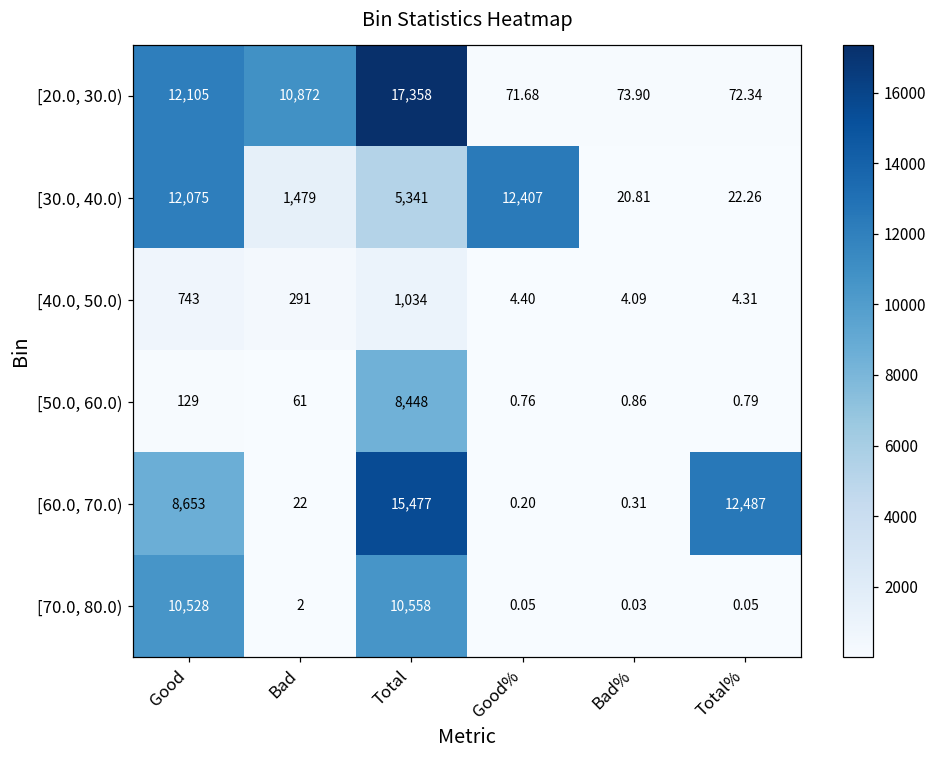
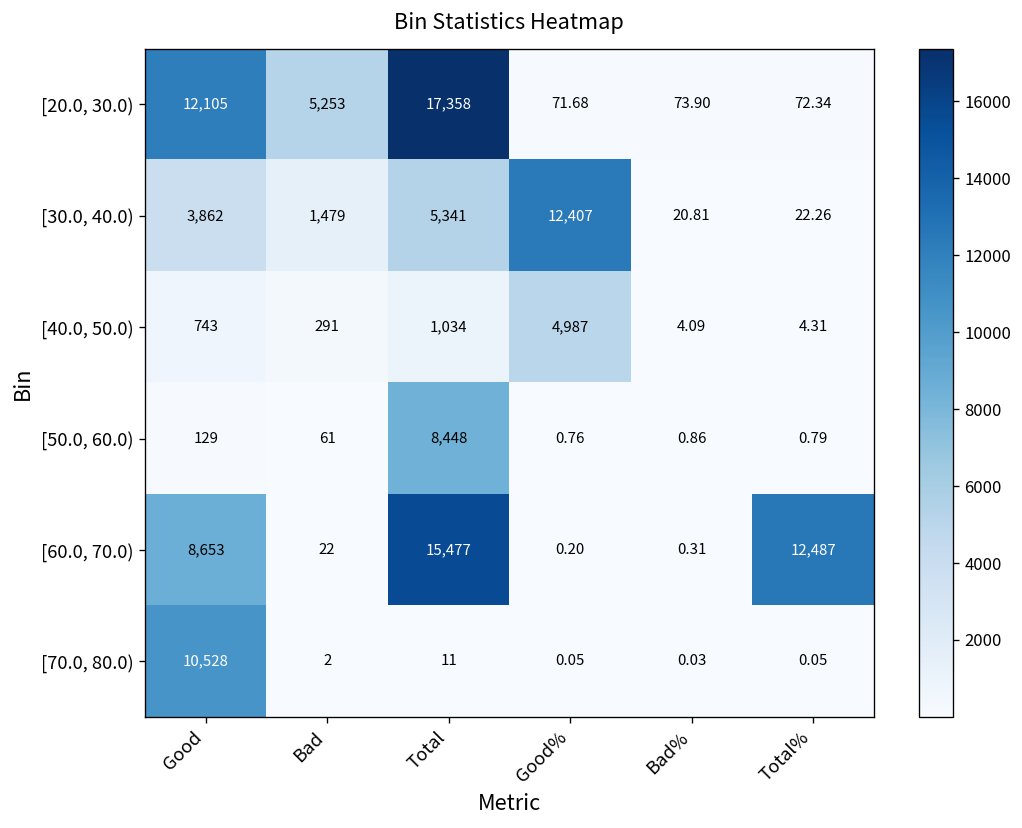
[20.0, 30.0), Bad: 10,872 -> 5,253
[30.0, 40.0), Good: 12,075 -> 3,862
[40.0, 50.0), Good%: 4.40 -> 4,987
[70.0, 80.0), Total: 10,558 -> 11
